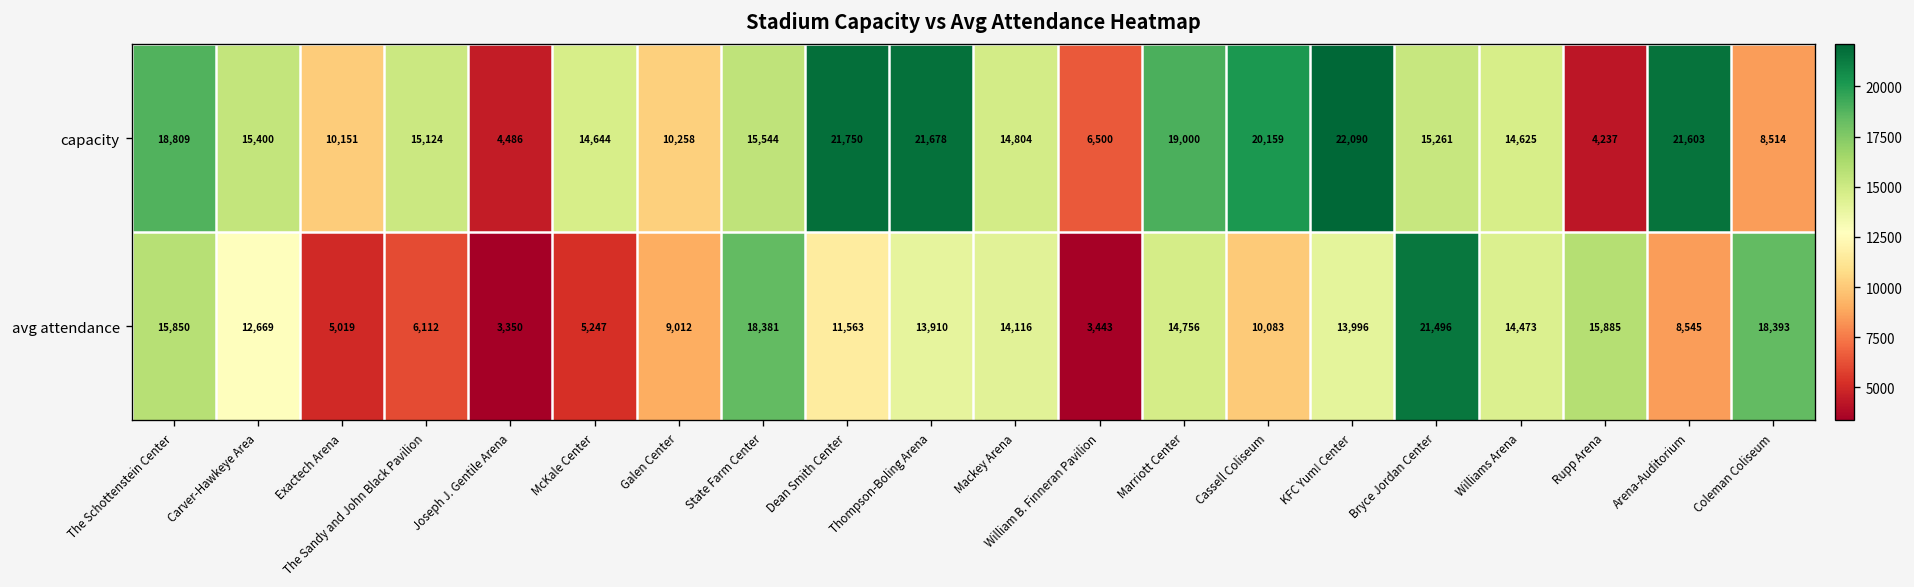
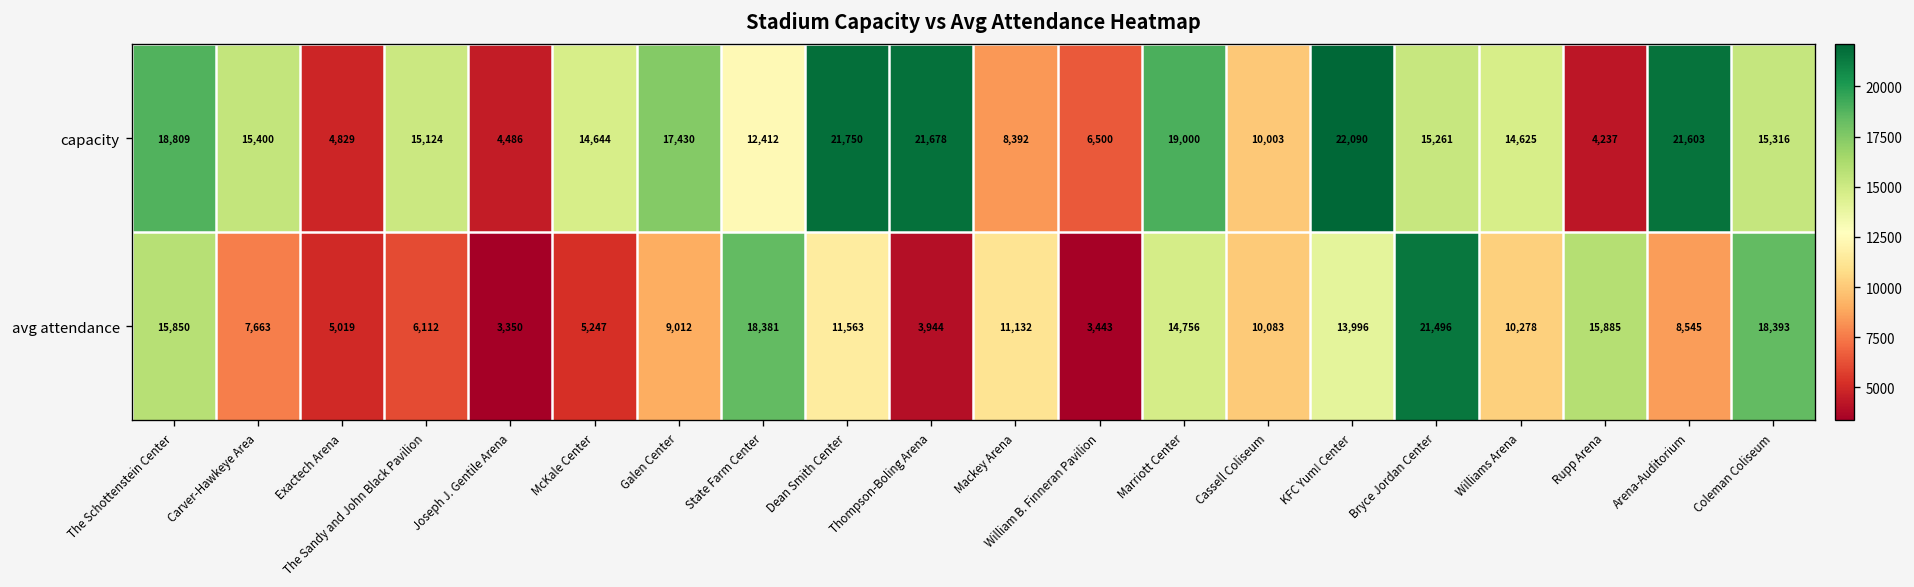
capacity, Exactech Arena: 10,151 -> 4,829
capacity, Galen Center: 10,258 -> 17,430
capacity, State Farm Center: 15,544 -> 12,412
capacity, Mackey Arena: 14,804 -> 8,392
capacity, Cassell Coliseum: 20,159 -> 10,003
capacity, Coleman Coliseum: 8,514 -> 15,316
avg attendance, Carver-Hawkeye Area: 12,669 -> 7,663
avg attendance, Thompson-Boling Arena: 13,910 -> 3,944
avg attendance, Mackey Arena: 14,116 -> 11,132
avg attendance, Williams Arena: 14,473 -> 10,278
